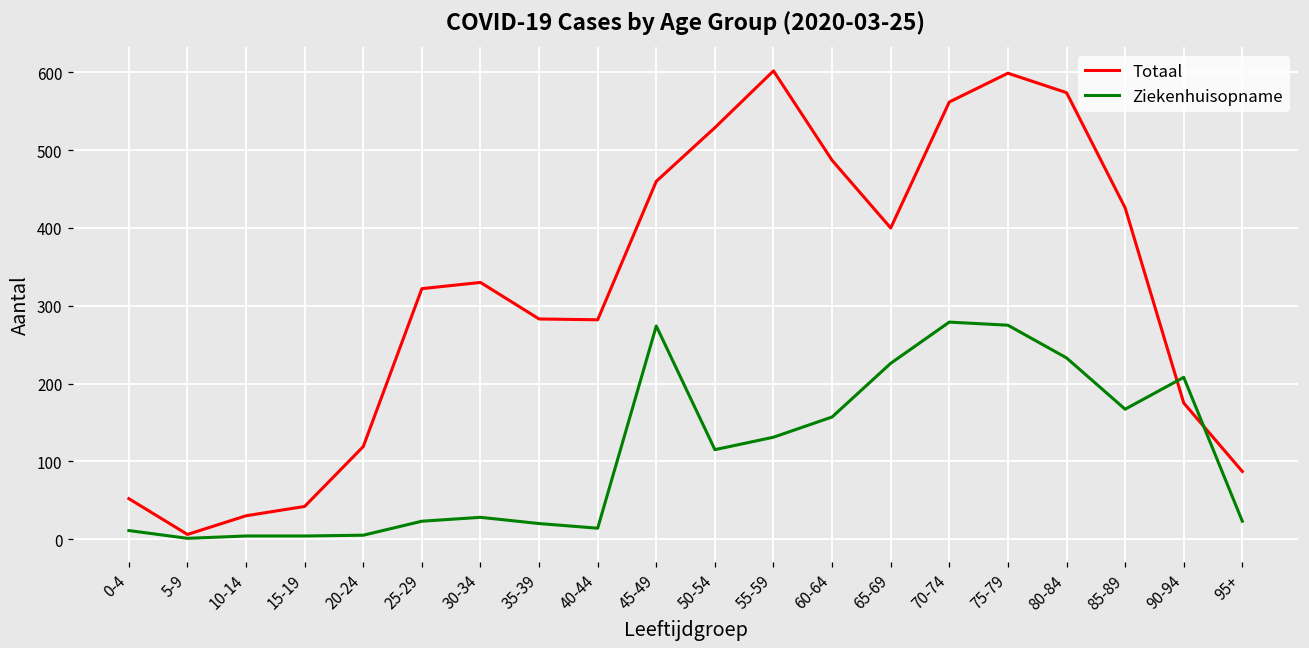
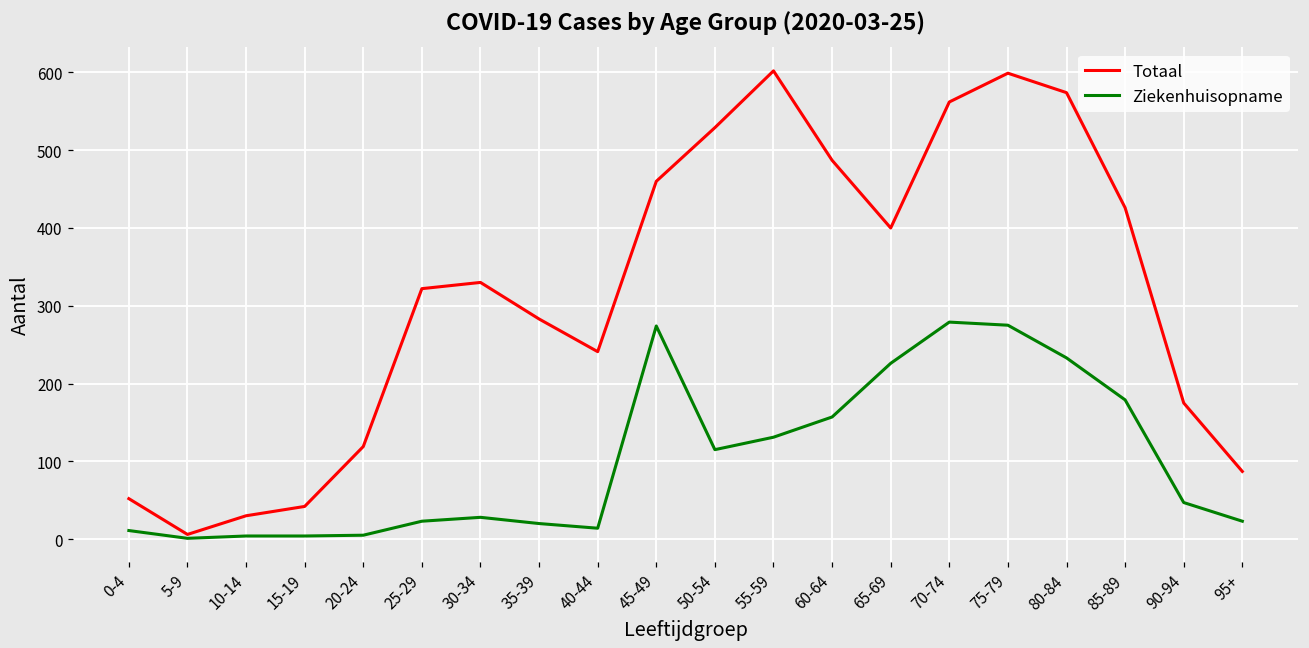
Totaal, 40-44: 280 -> 240
Ziekenhuisopname, 85-89: 170 -> 180
Ziekenhuisopname, 90-94: 210 -> 50
